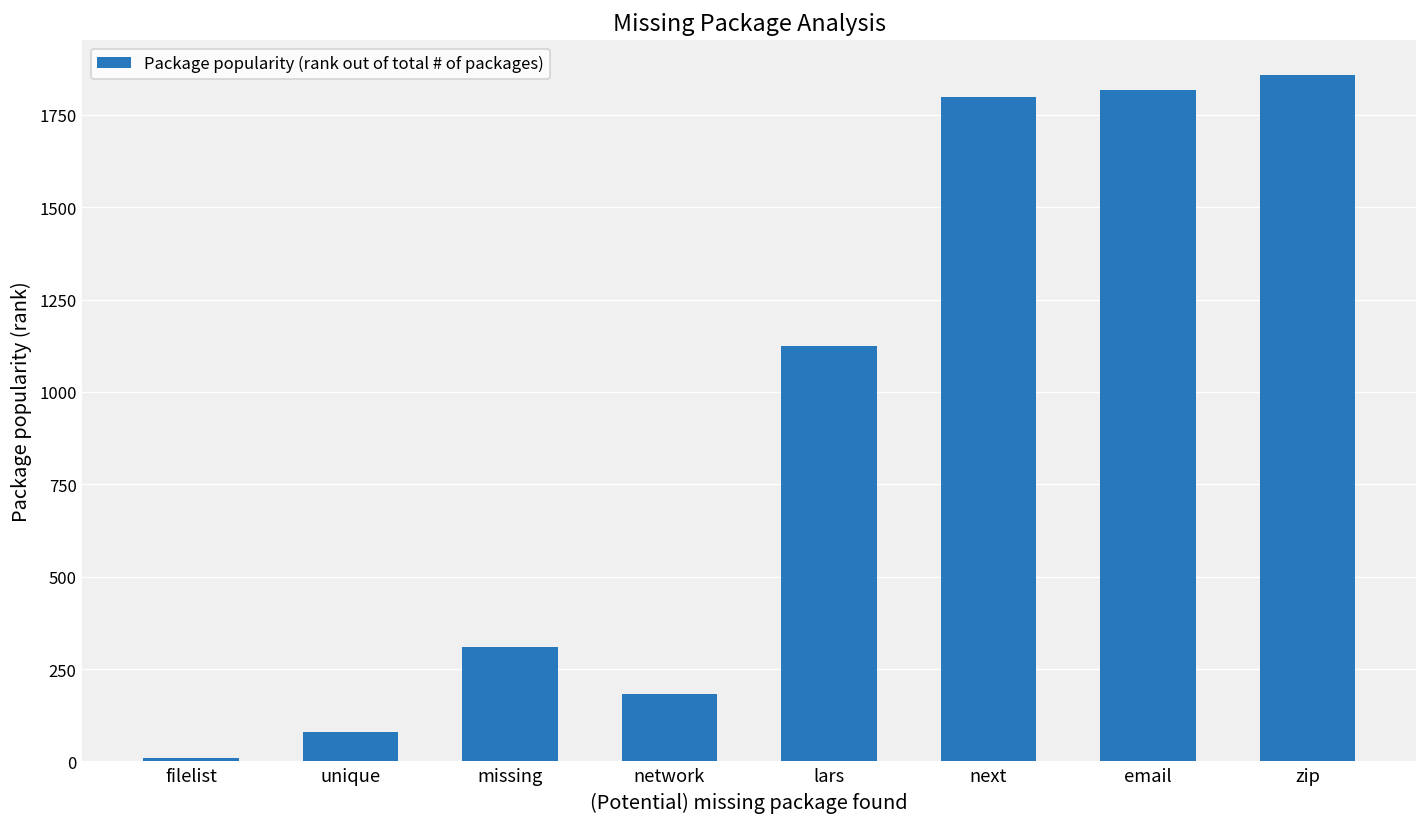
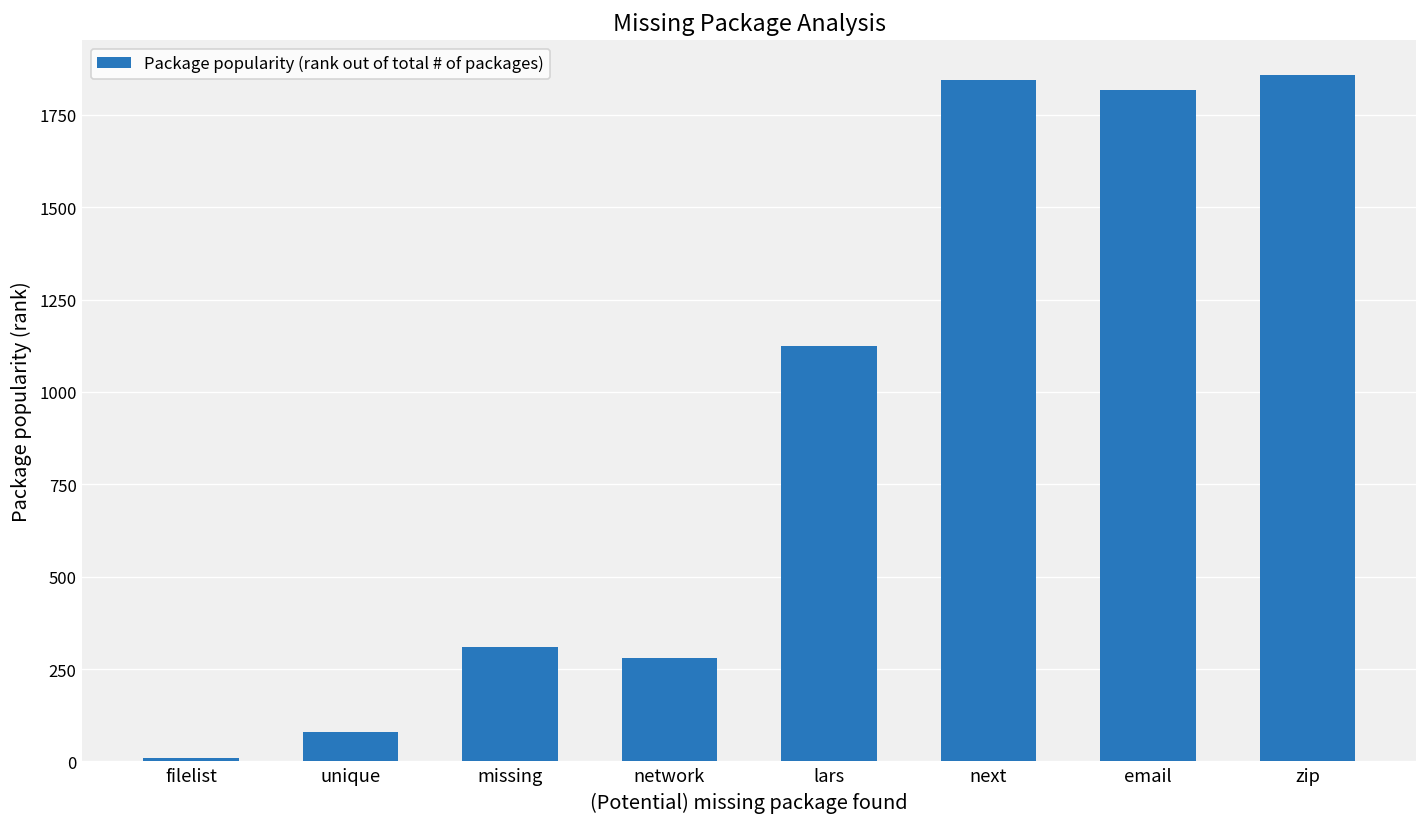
network: 180 -> 280
next: 1800 -> 1850
